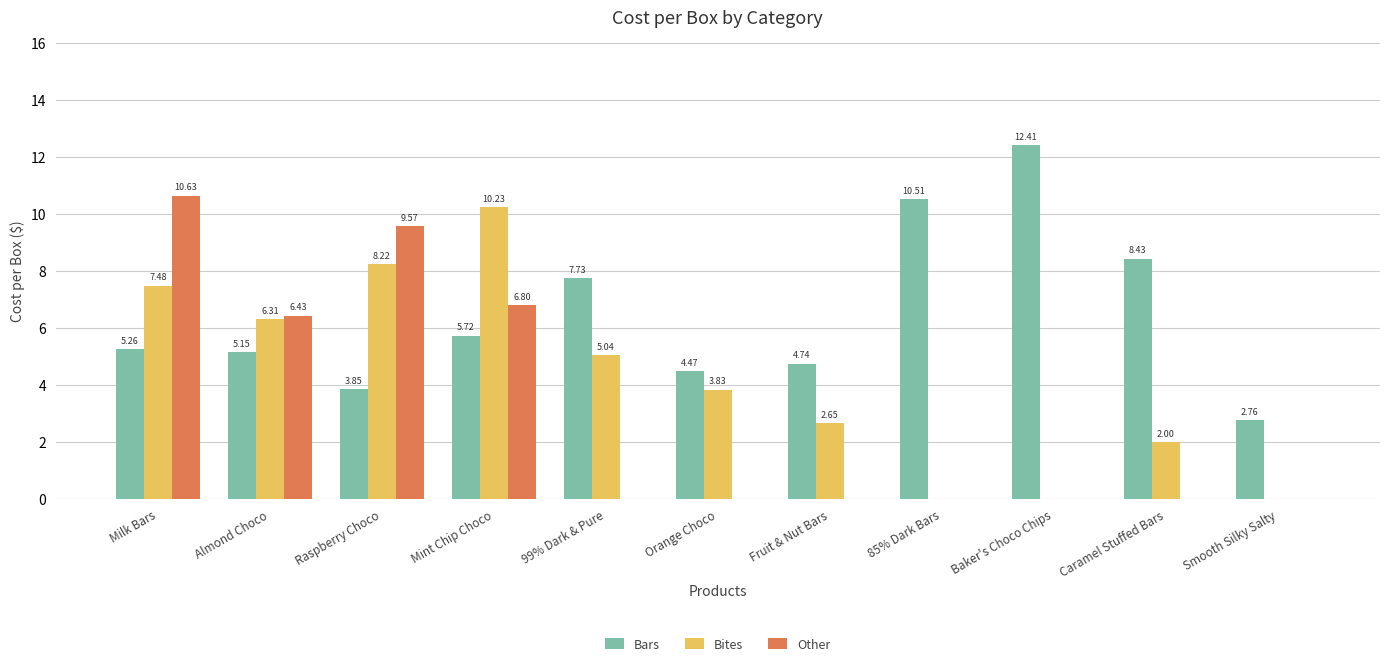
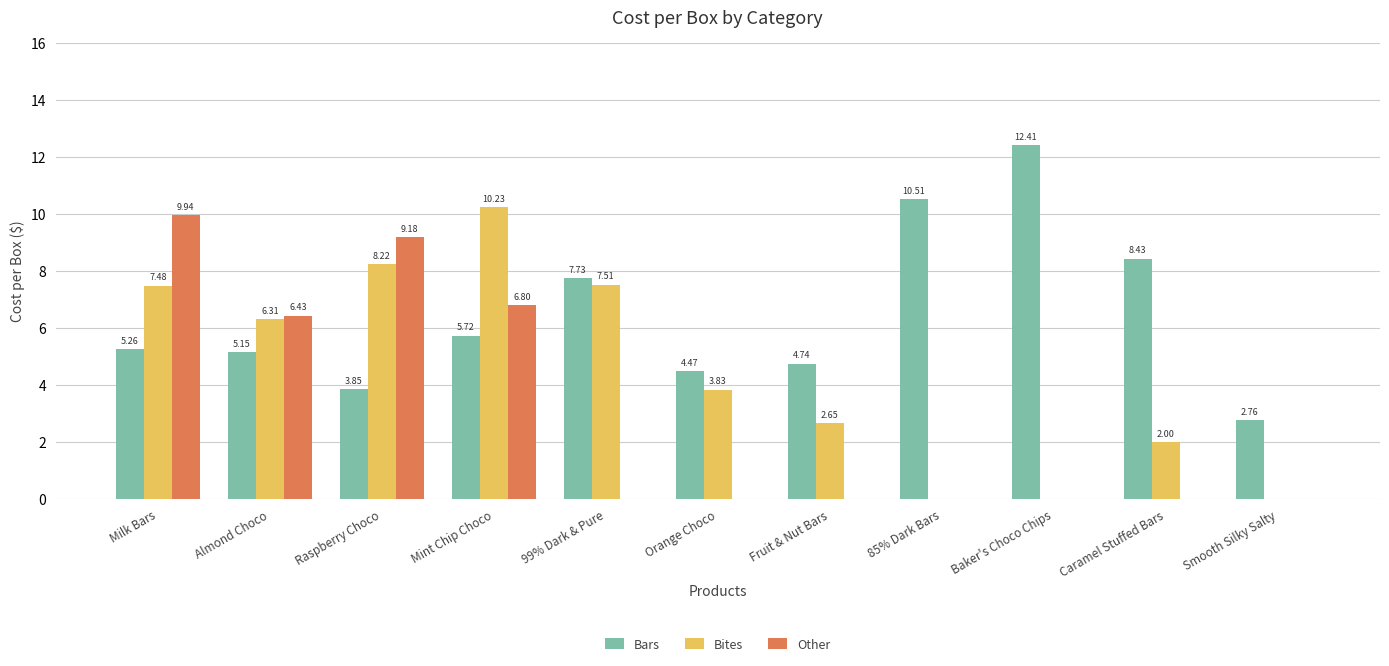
Other, Milk Bars: 10.63 -> 9.94
Other, Raspberry Choco: 9.57 -> 9.18
Bites, 99% Dark & Pure: 5.04 -> 7.51
